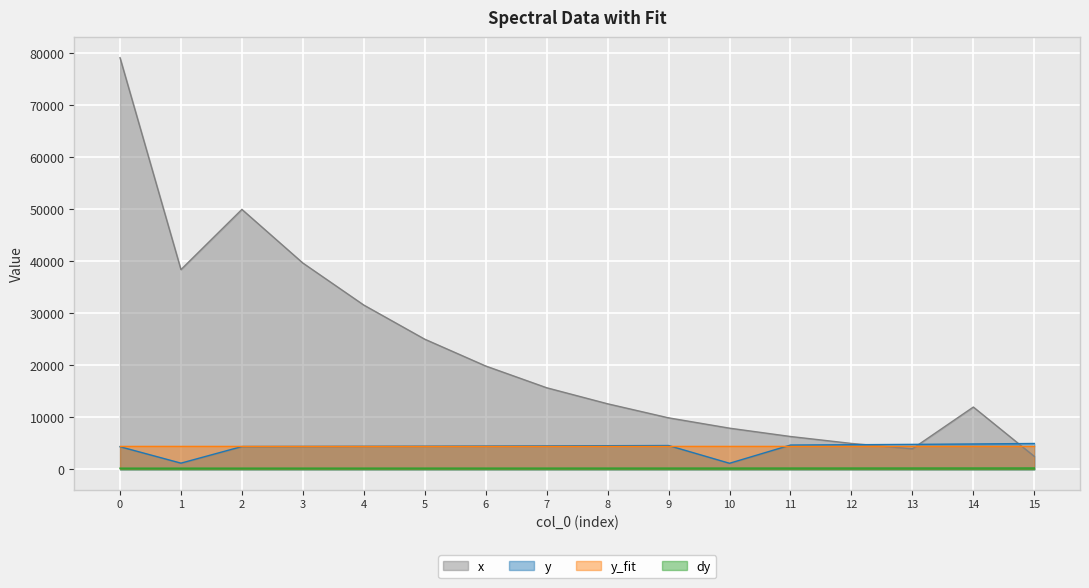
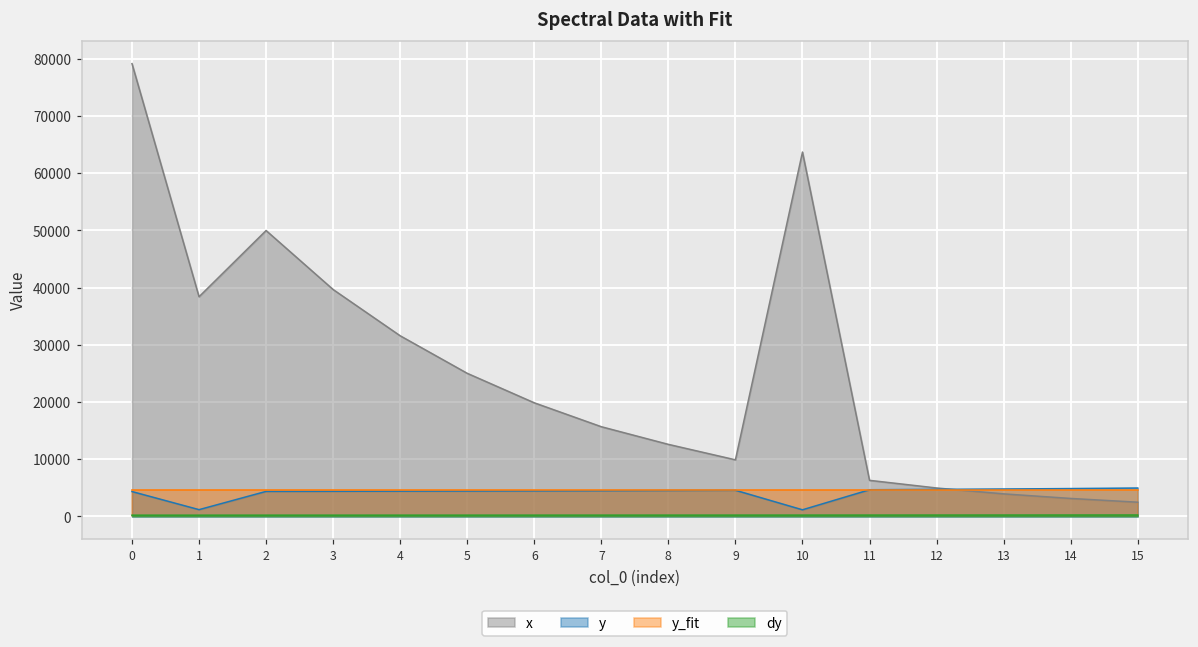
x, 10: 8000 -> 64000
x, 14: 12000 -> 3000
